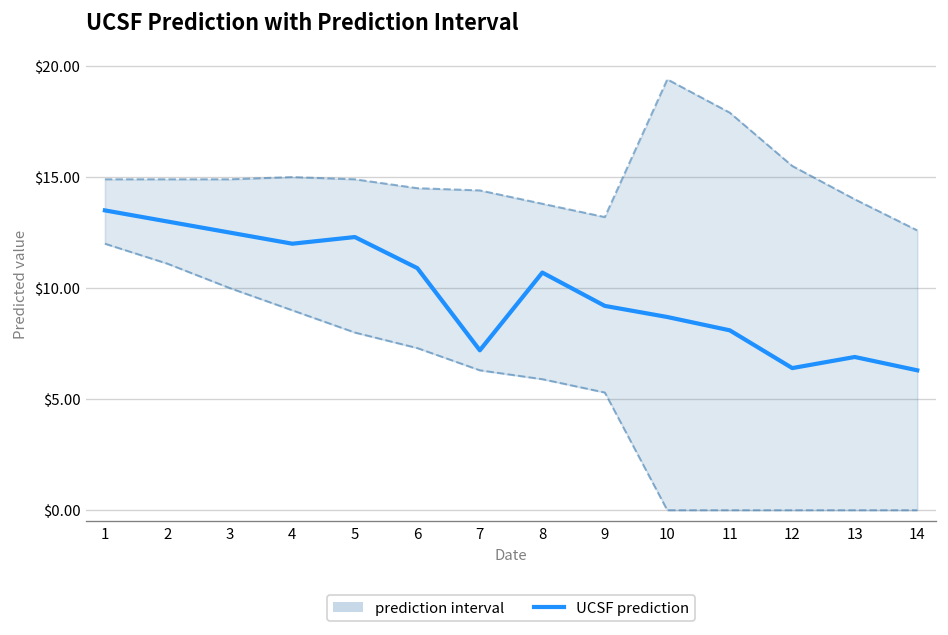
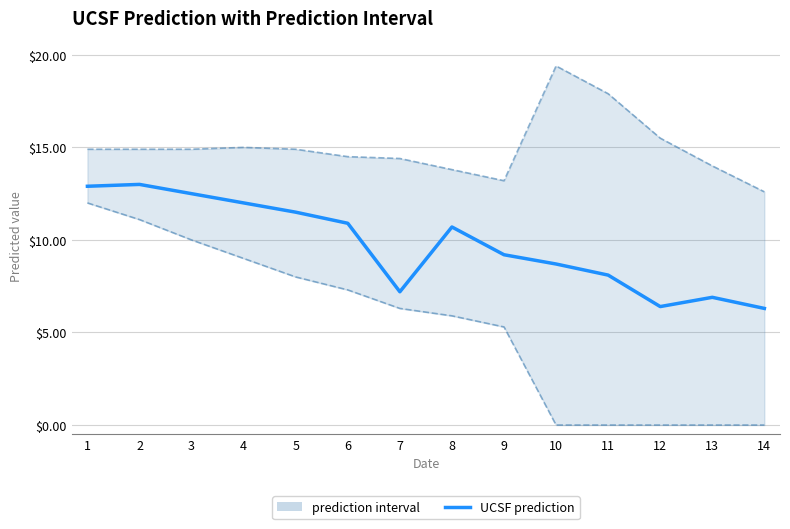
UCSF prediction, 1: $13.5 -> $12.9
UCSF prediction, 5: $12.3 -> $11.5
